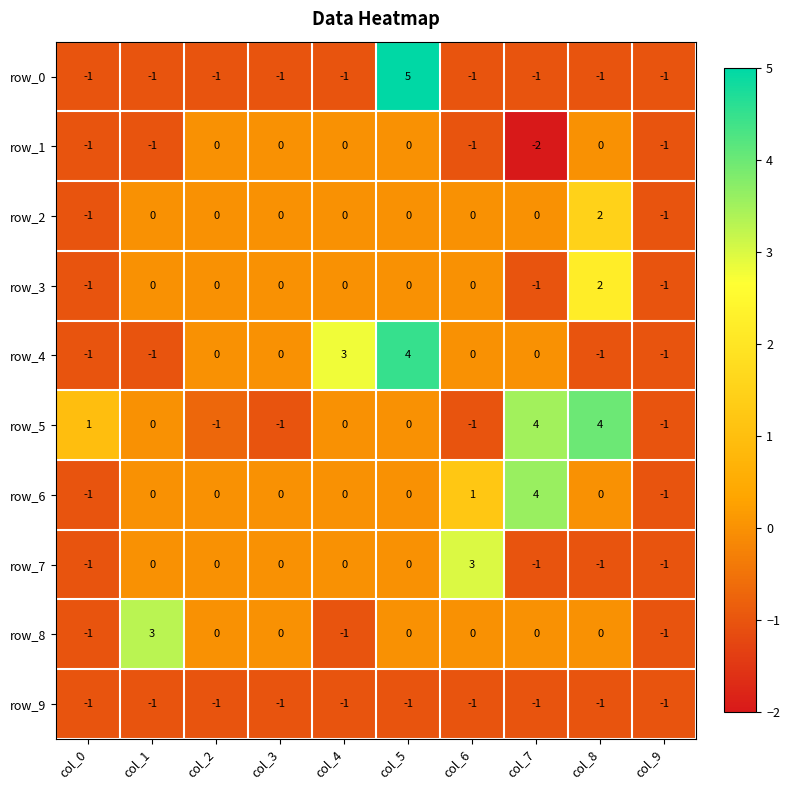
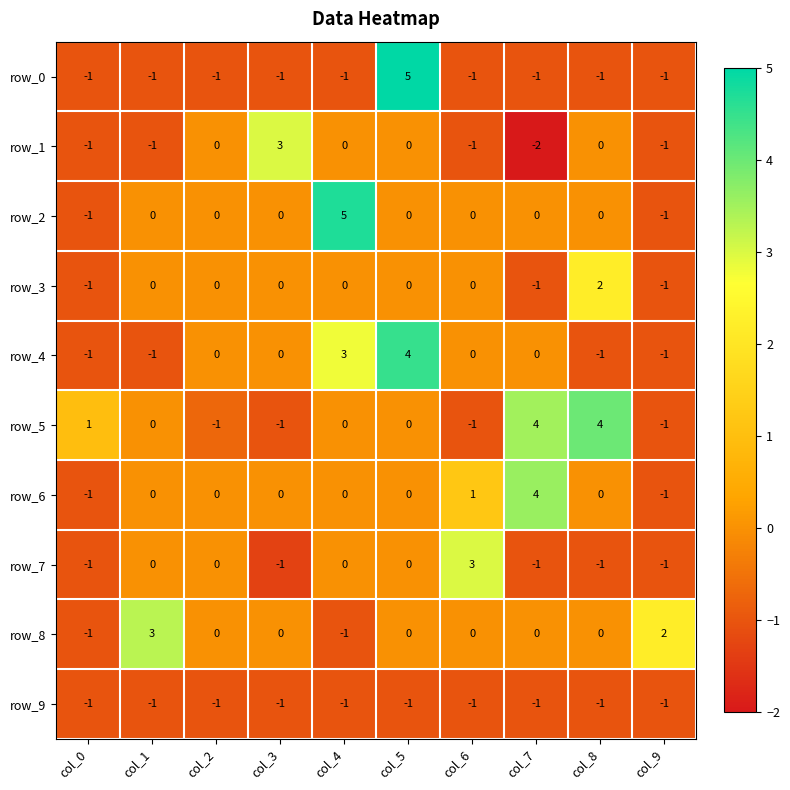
row_1, col_3: 0 -> 3
row_2, col_4: 0 -> 5
row_2, col_8: 2 -> 0
row_7, col_3: 0 -> -1
row_8, col_9: -1 -> 2
